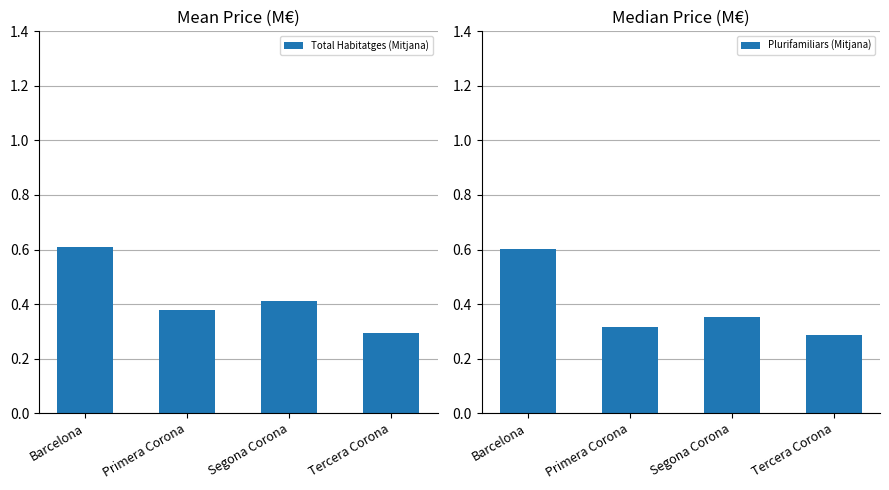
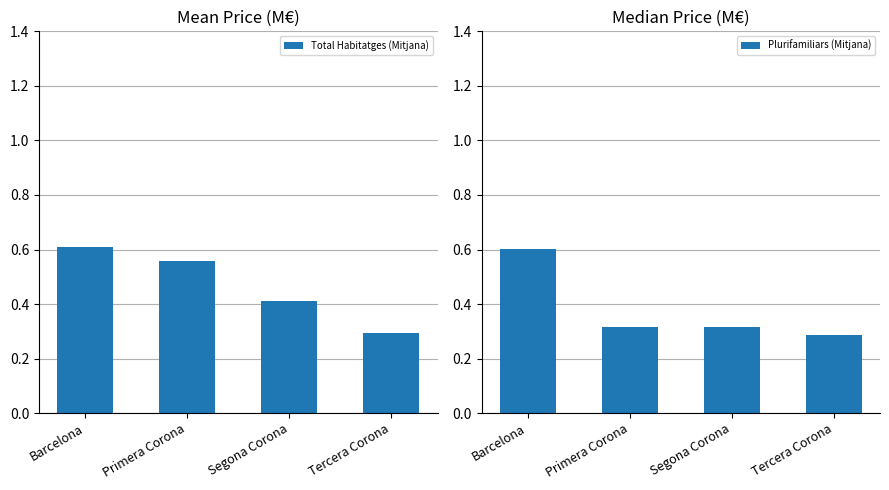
Mean Price (M€), Primera Corona: 0.38 -> 0.56
Median Price (M€), Segona Corona: 0.35 -> 0.31
